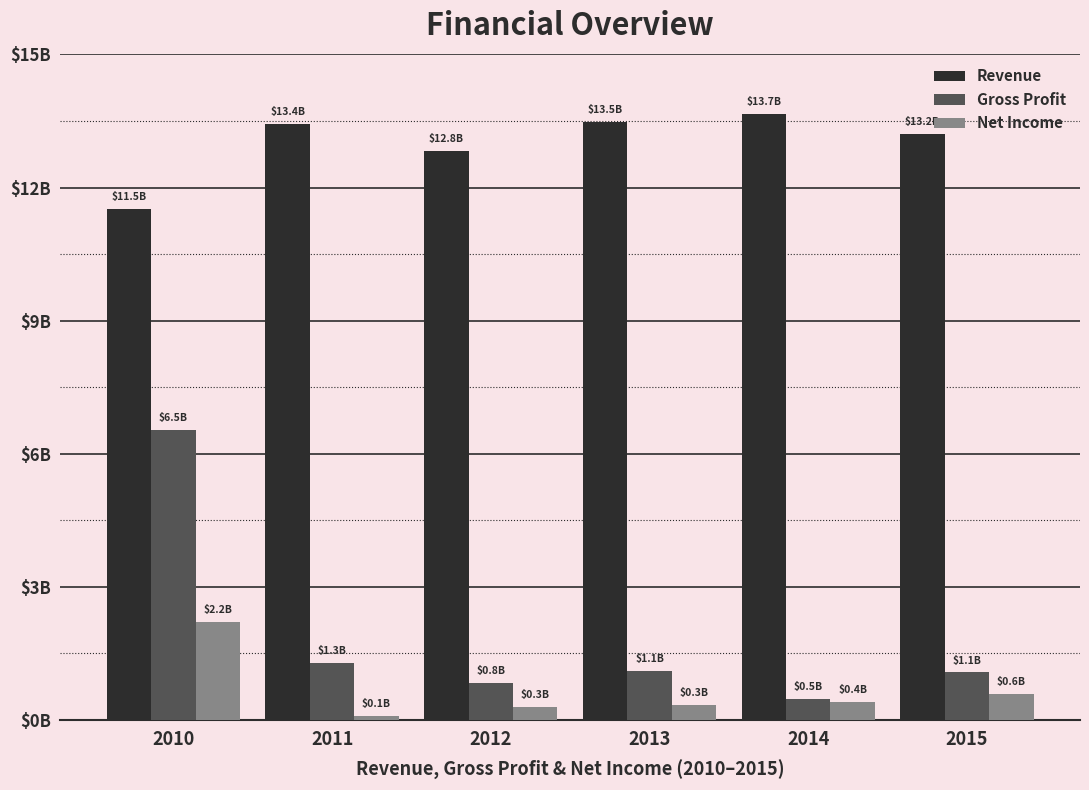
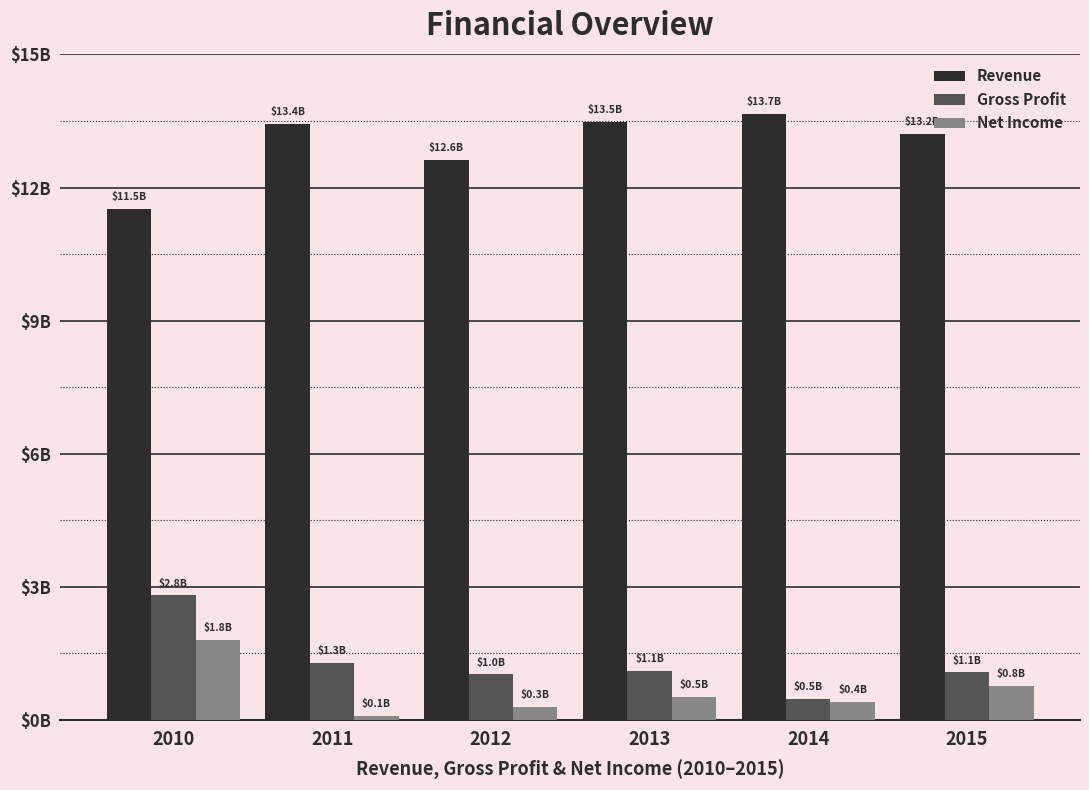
Gross Profit, 2010: $6.5B -> $2.8B
Net Income, 2010: $2.2B -> $1.8B
Revenue, 2012: $12.8B -> $12.6B
Gross Profit, 2012: $0.8B -> $1.0B
Net Income, 2013: $0.3B -> $0.5B
Net Income, 2015: $0.6B -> $0.8B
